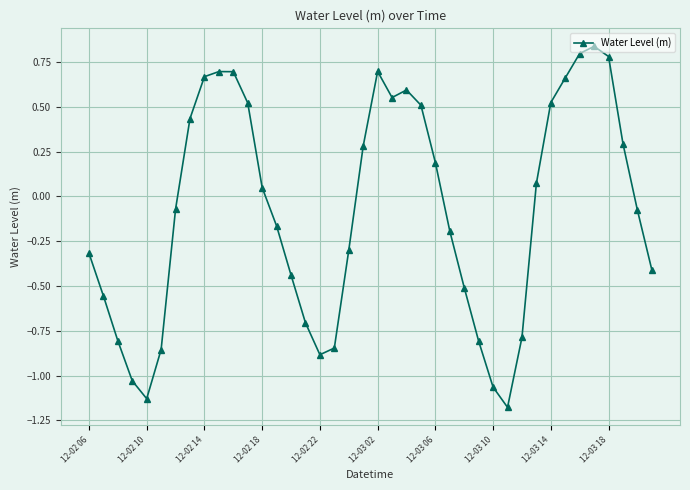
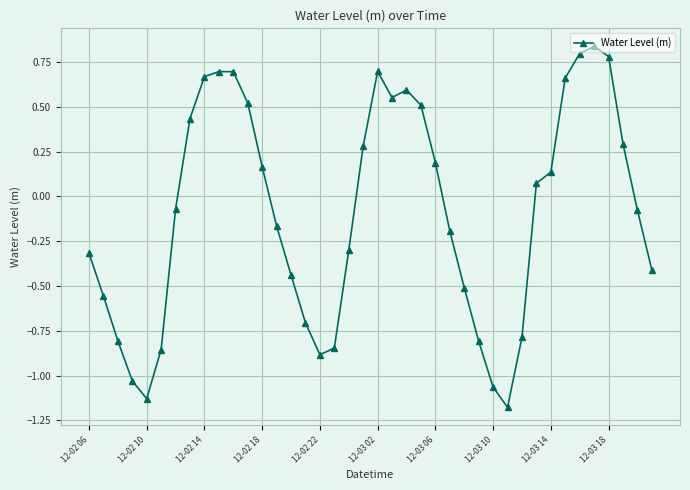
12-02 18: 0.05 -> 0.17
12-03 14: 0.52 -> 0.14
